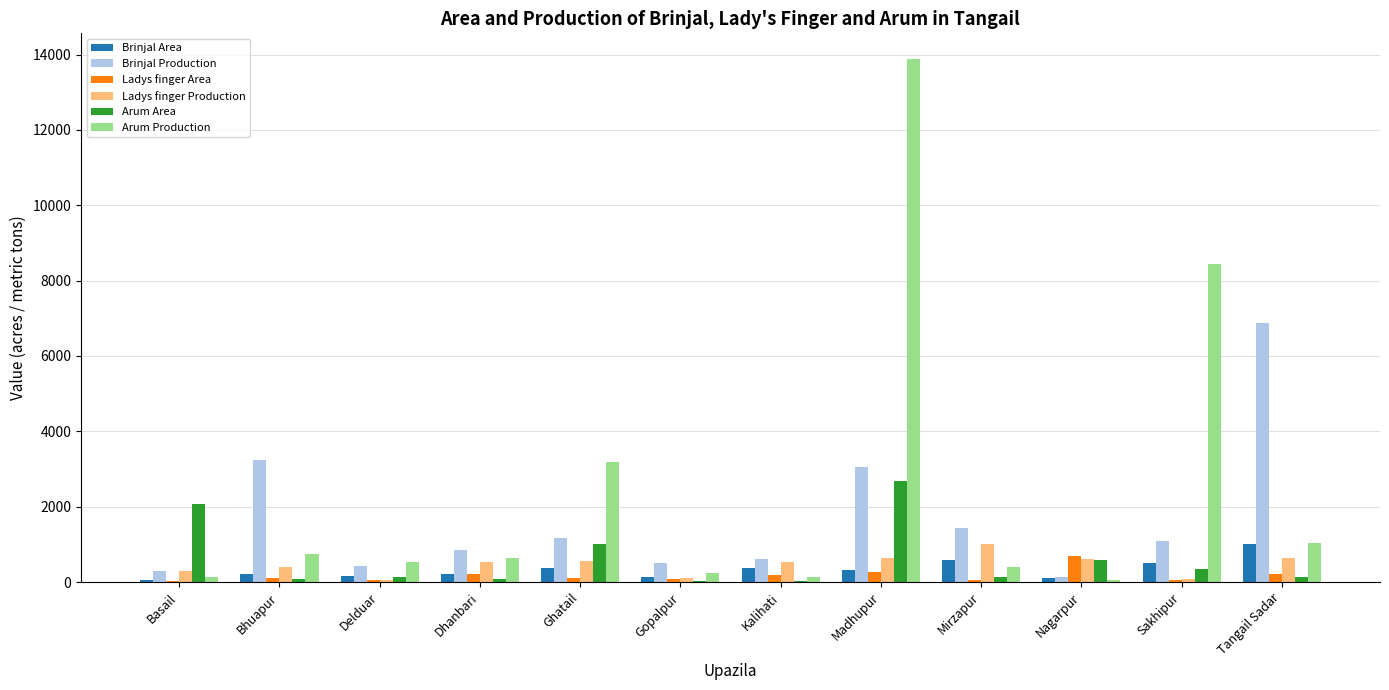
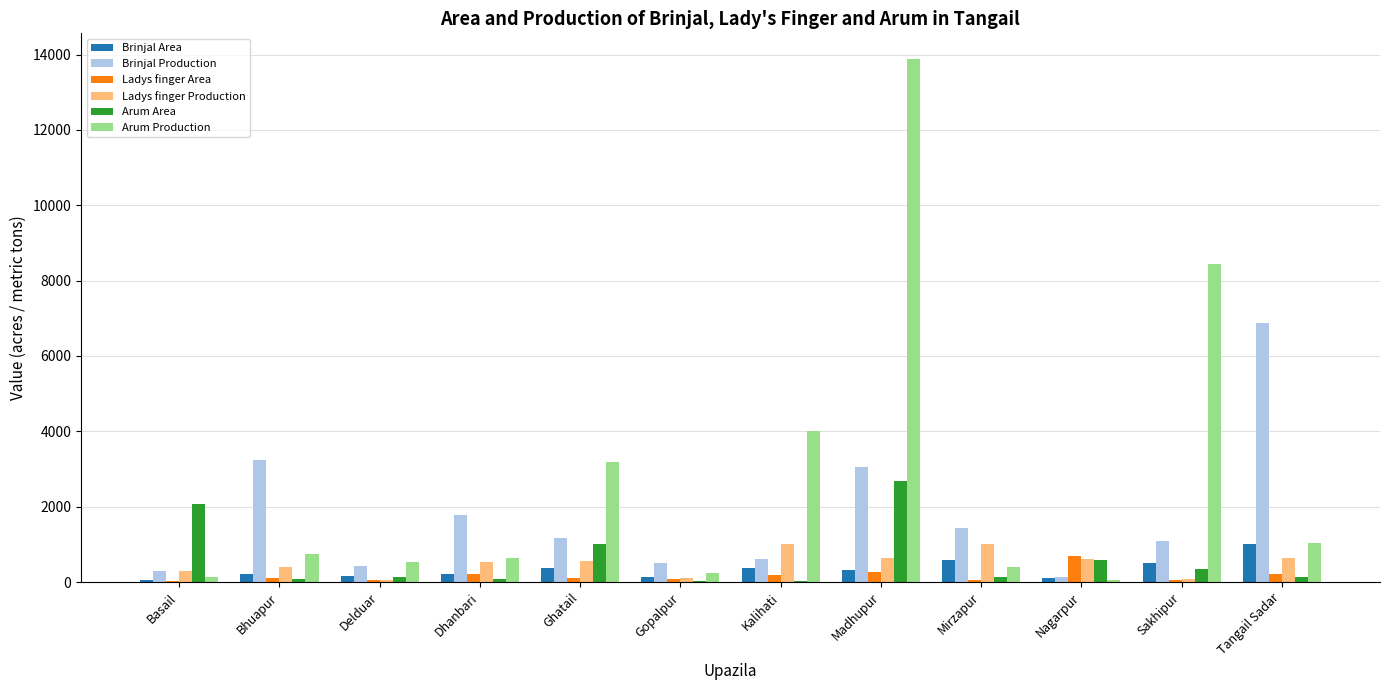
Brinjal Production, Dhanbari: 800 -> 1800
Ladys finger Production, Kalihati: 500 -> 1000
Arum Production, Kalihati: 100 -> 4000
